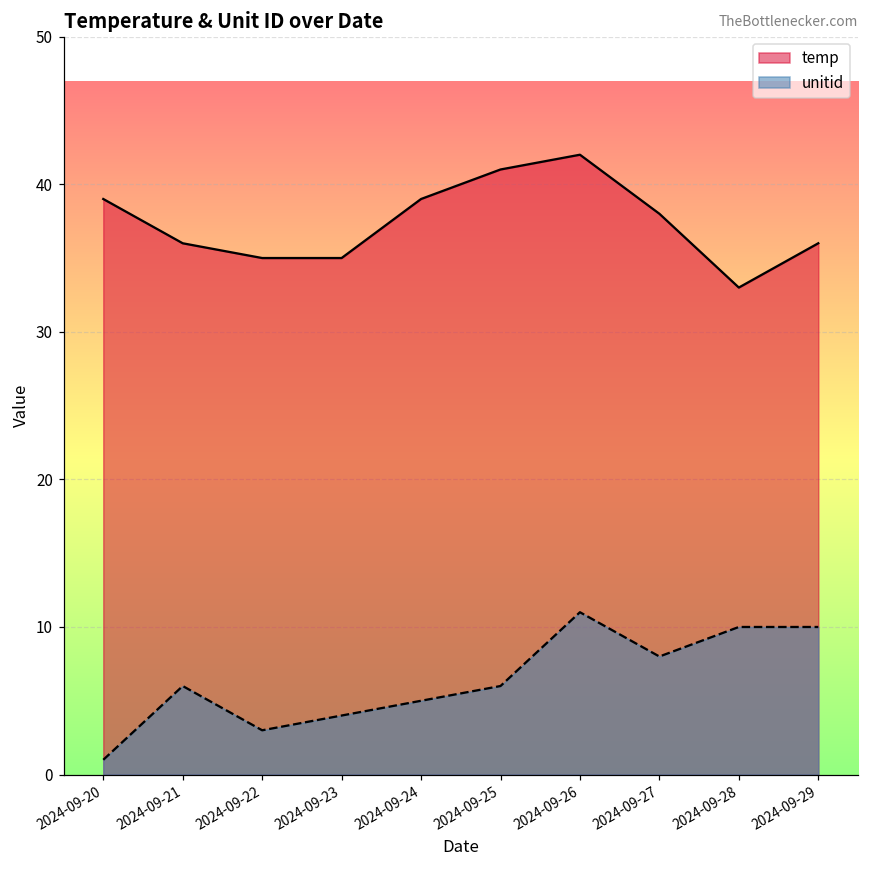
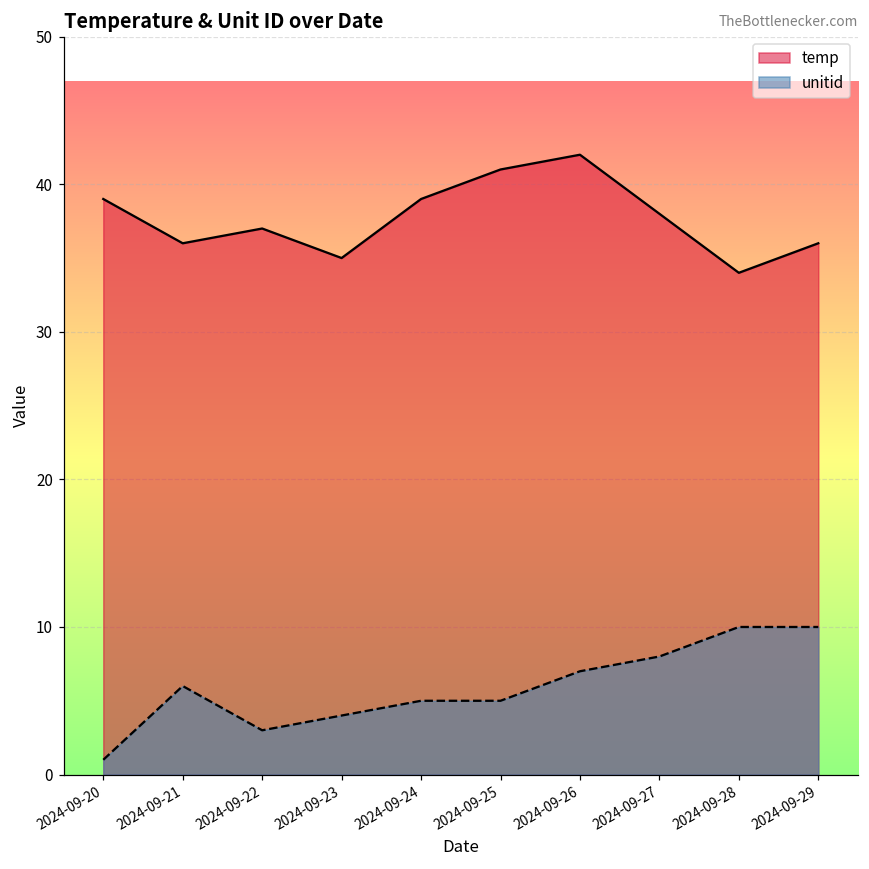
temp, 2024-09-22: 35 -> 37
unitid, 2024-09-25: 6 -> 5
unitid, 2024-09-26: 11 -> 7
temp, 2024-09-28: 33 -> 34
